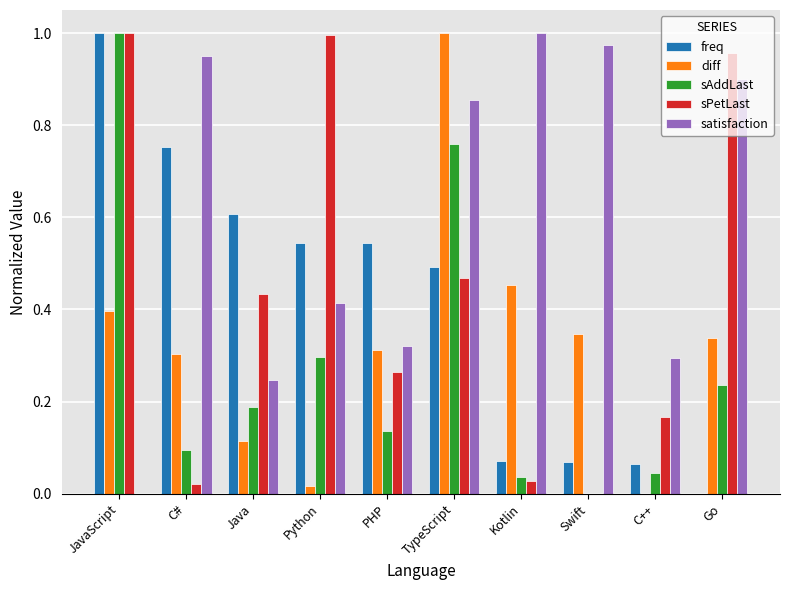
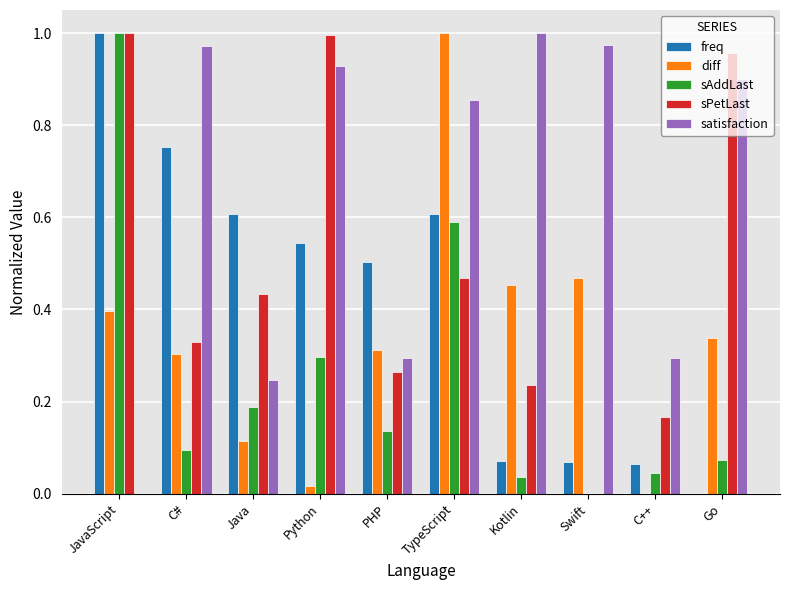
sPetLast, C#: 0.02 -> 0.33
satisfaction, C#: 0.95 -> 0.97
satisfaction, Python: 0.42 -> 0.93
freq, PHP: 0.54 -> 0.50
satisfaction, PHP: 0.32 -> 0.30
freq, TypeScript: 0.49 -> 0.61
sAddLast, TypeScript: 0.76 -> 0.59
sPetLast, Kotlin: 0.03 -> 0.24
diff, Swift: 0.35 -> 0.47
sAddLast, Go: 0.24 -> 0.07
